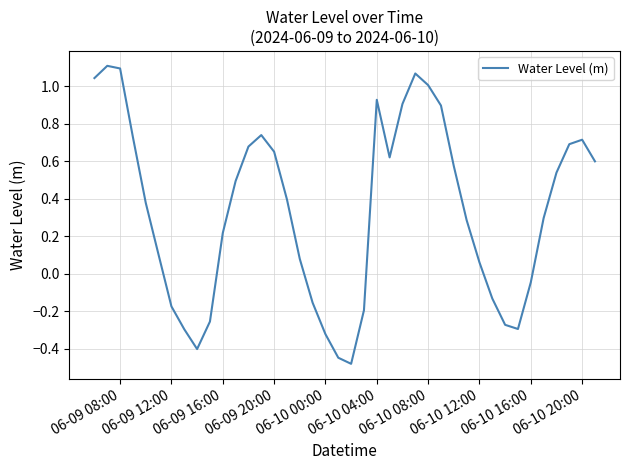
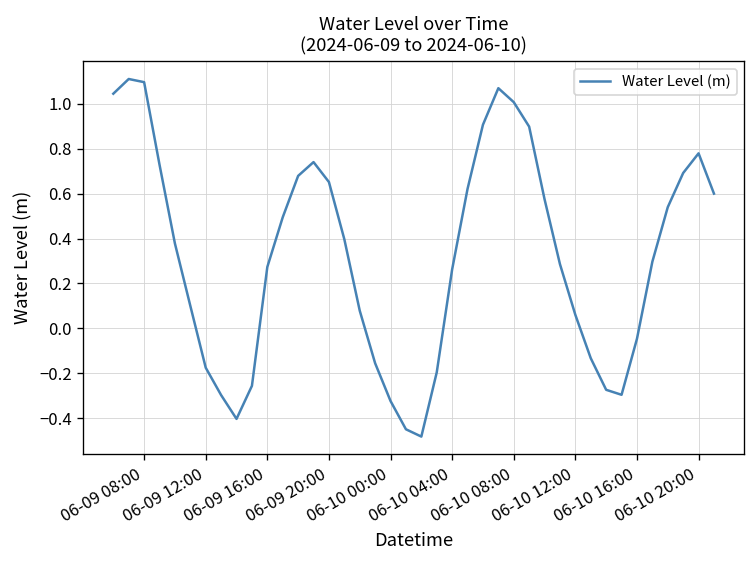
06-09 16:00: 0.22 -> 0.27
06-10 04:00: 0.93 -> 0.26
06-10 20:00: 0.72 -> 0.78
